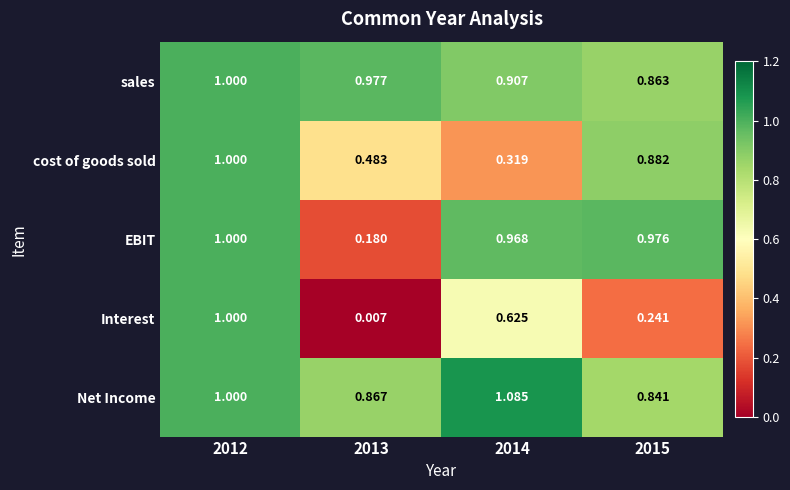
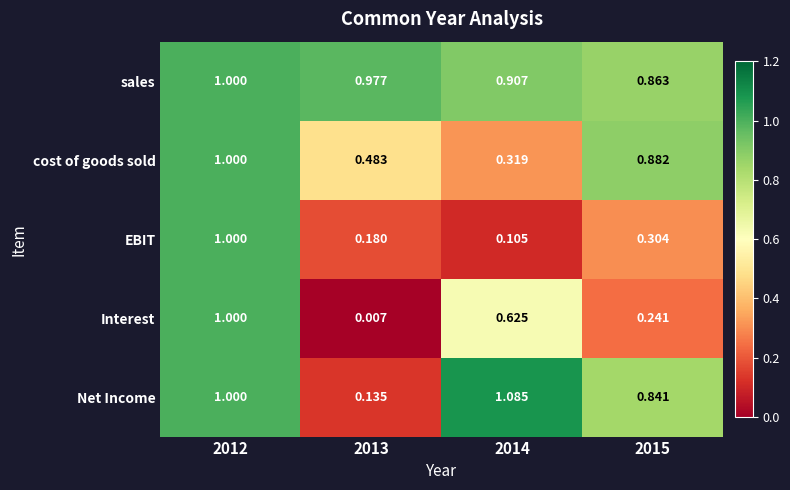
EBIT, 2014: 0.968 -> 0.105
EBIT, 2015: 0.976 -> 0.304
Net Income, 2013: 0.867 -> 0.135
